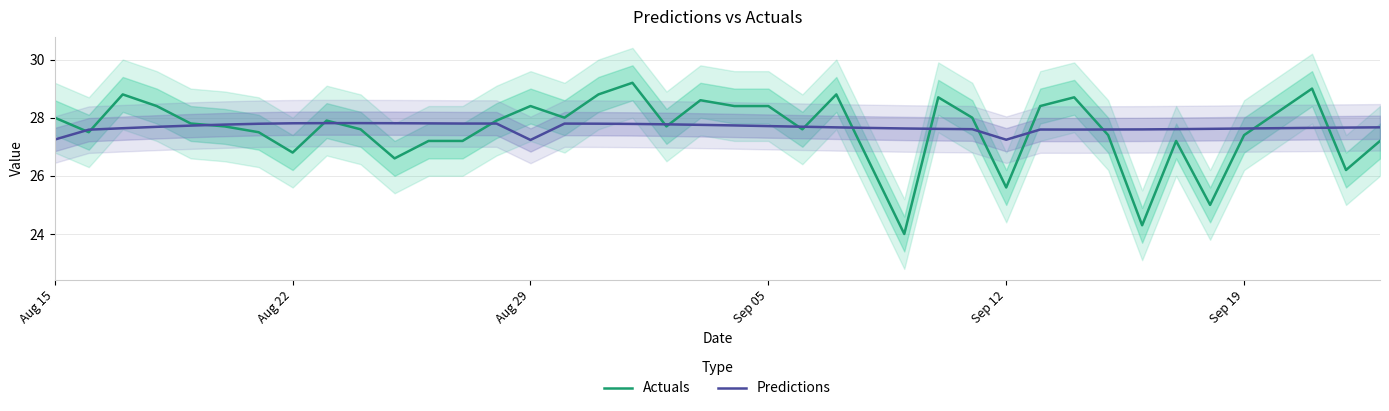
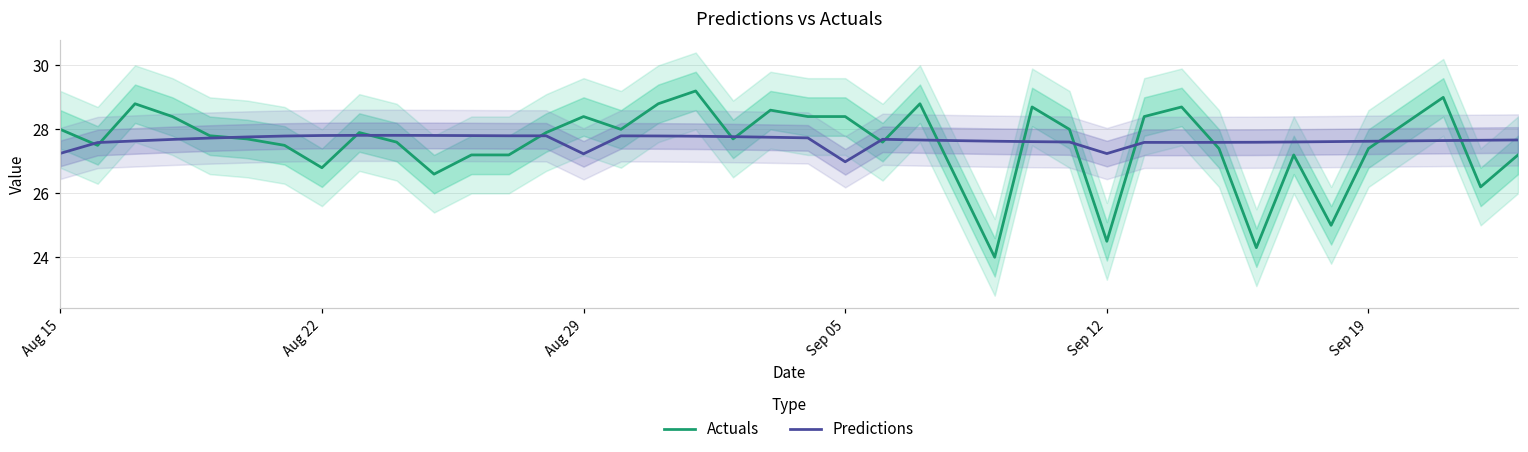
Predictions, Sep 05: 27.7 -> 27.0
Actuals, Sep 12: 25.6 -> 24.5
